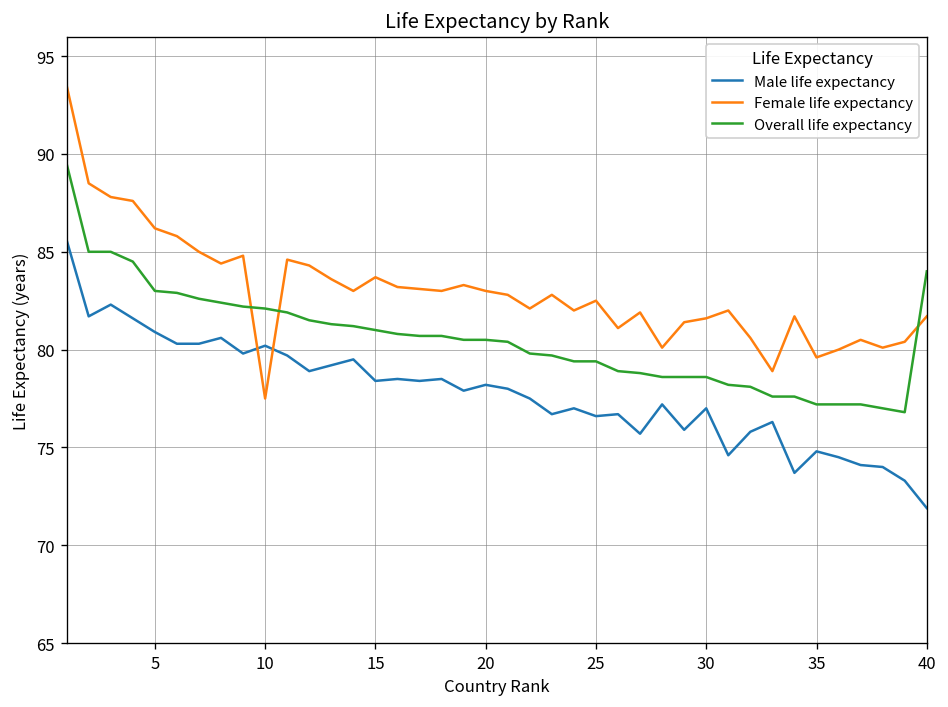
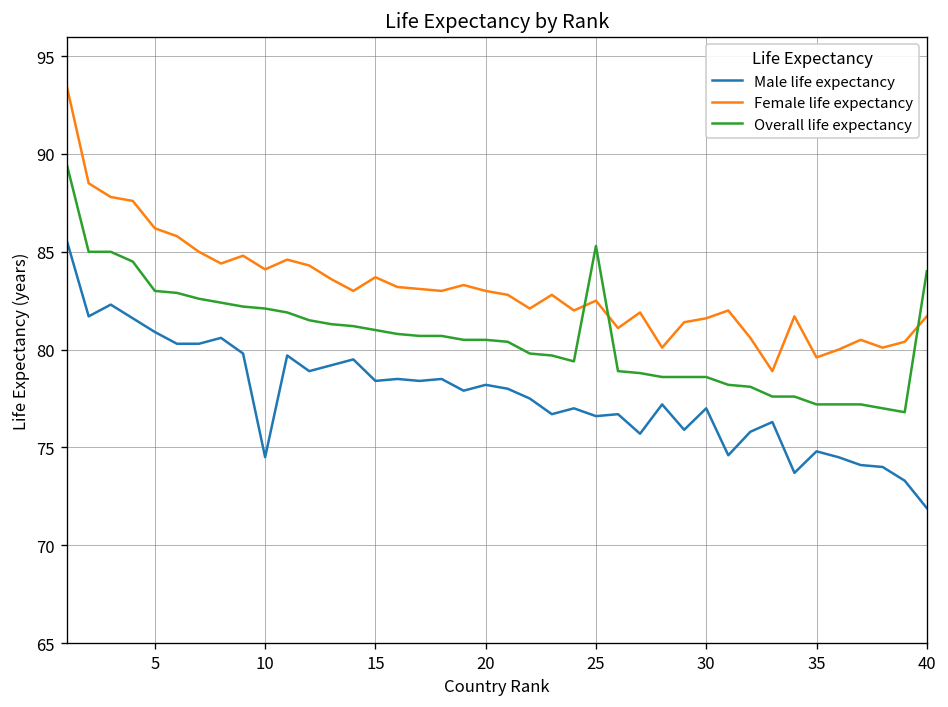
Male life expectancy, 10: 80.2 -> 74.5
Female life expectancy, 10: 77.5 -> 84.1
Overall life expectancy, 25: 79.4 -> 85.3
